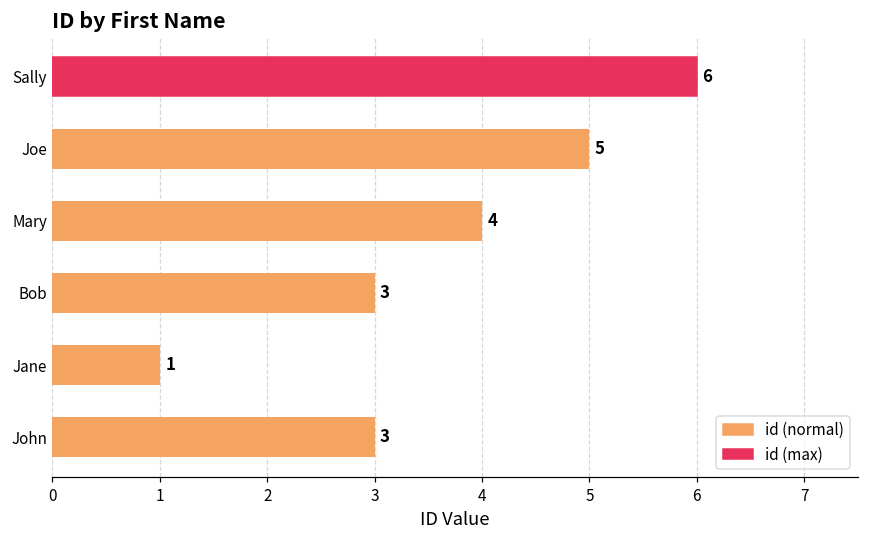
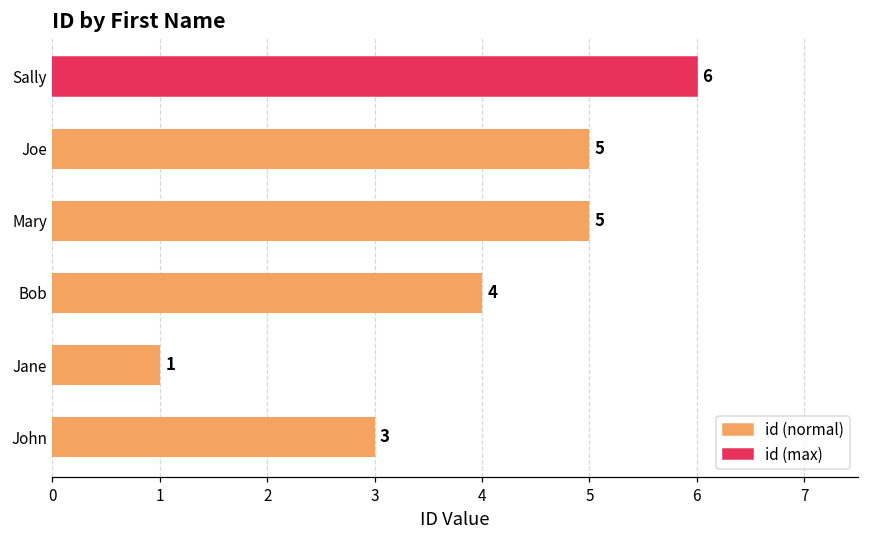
Mary: 4 -> 5
Bob: 3 -> 4
